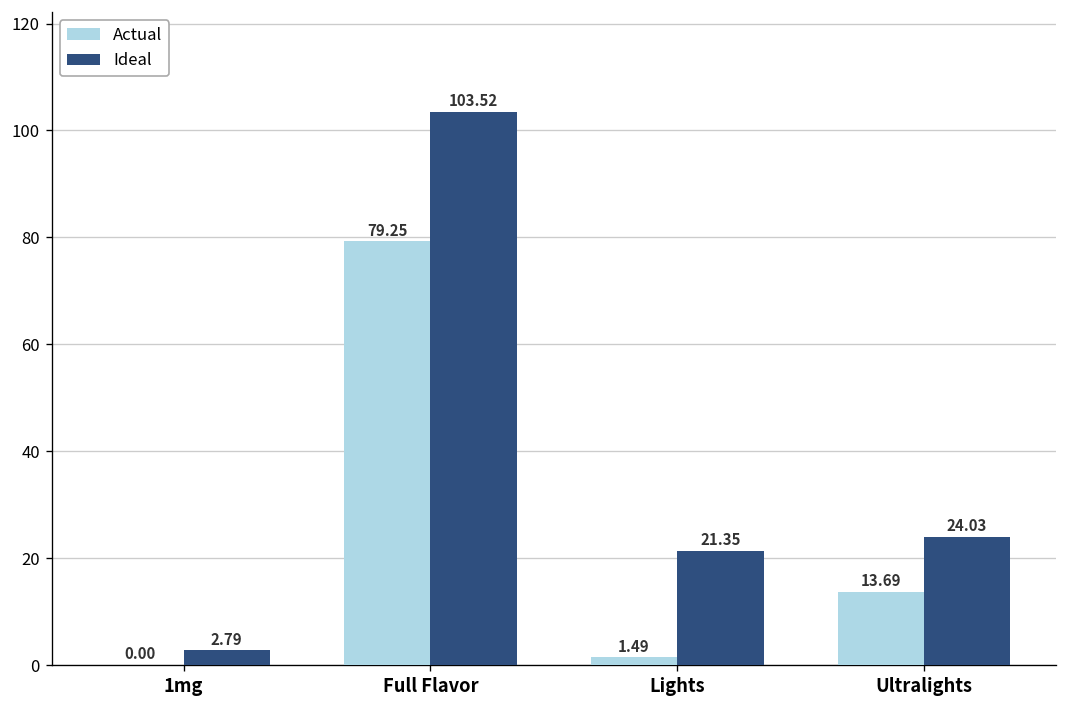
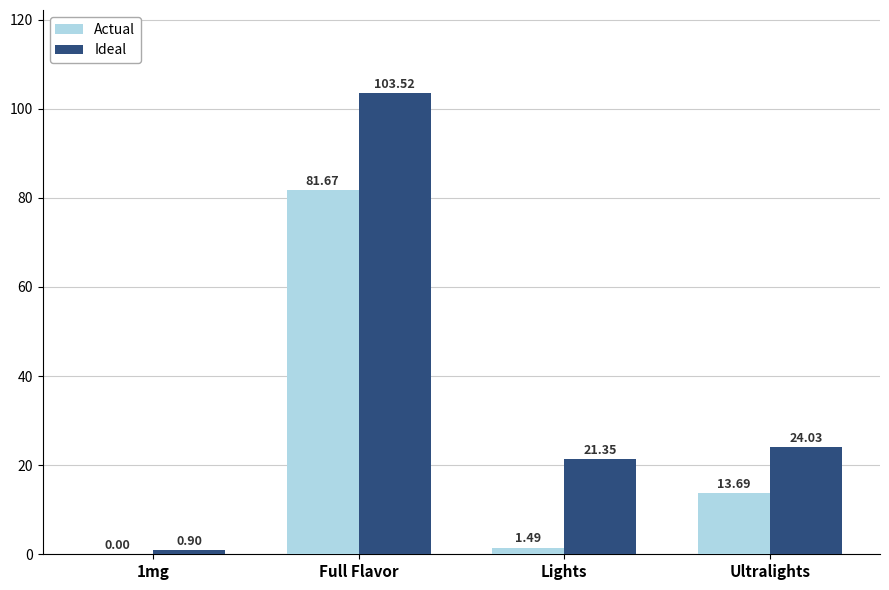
Ideal, 1mg: 2.79 -> 0.90
Actual, Full Flavor: 79.25 -> 81.67
